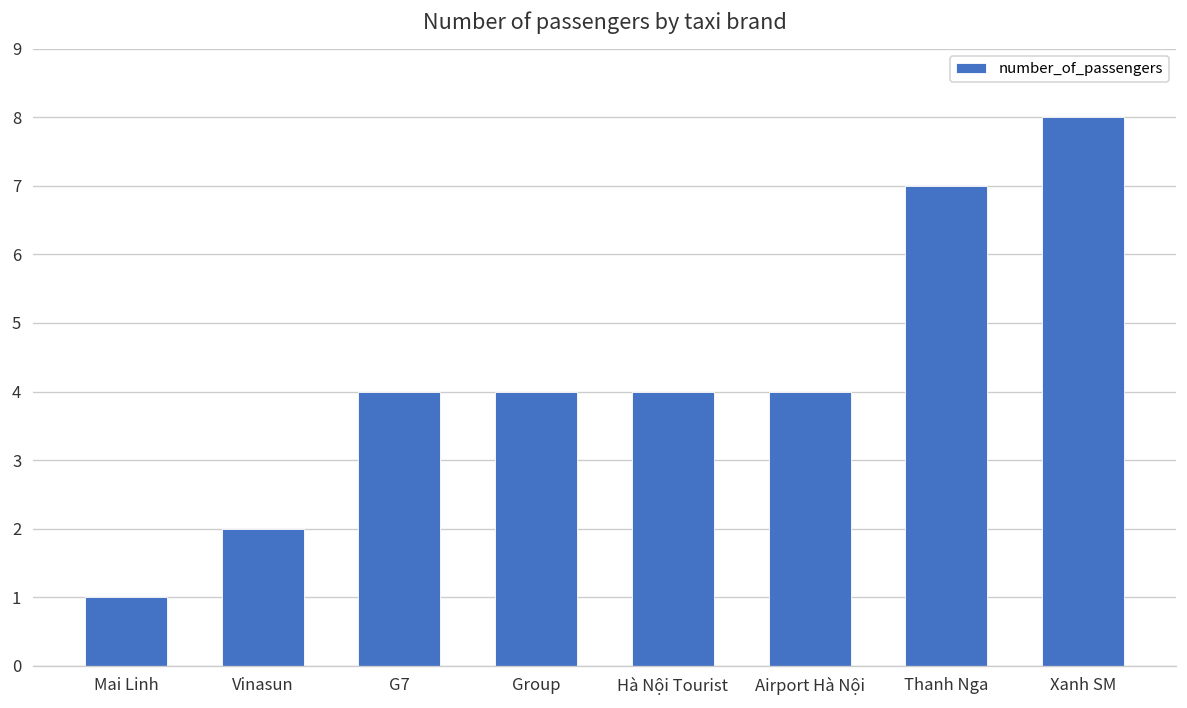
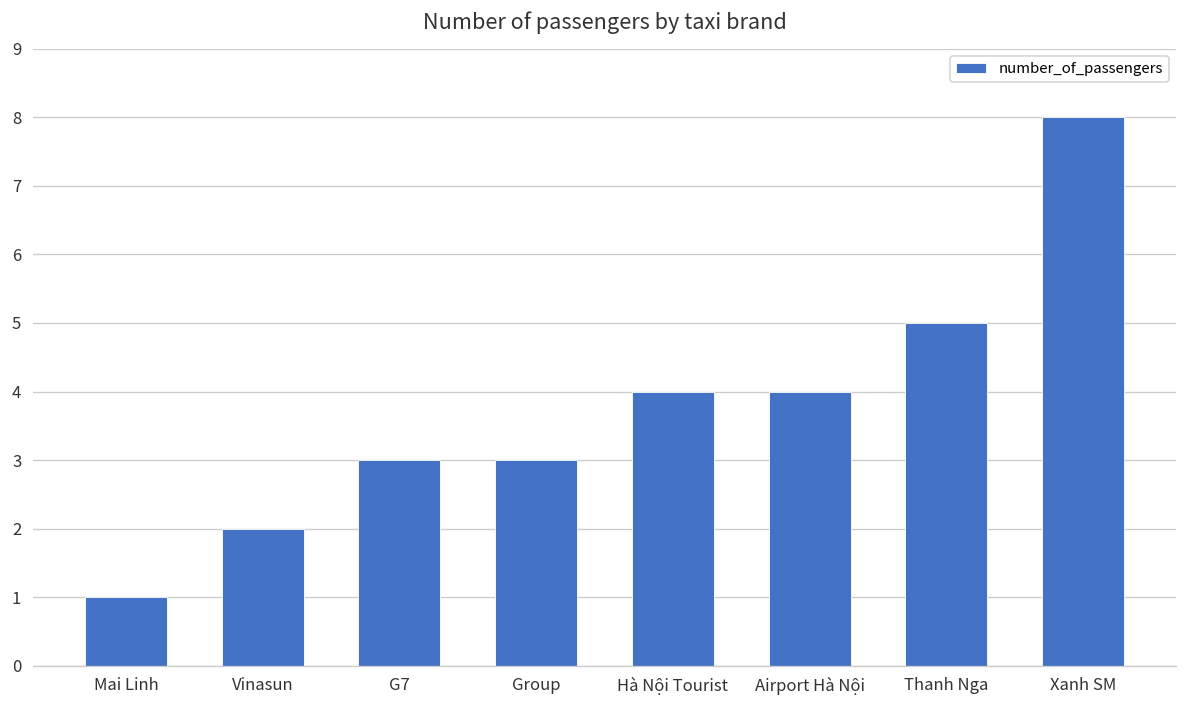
G7: 4 -> 3
Group: 4 -> 3
Thanh Nga: 7 -> 5
